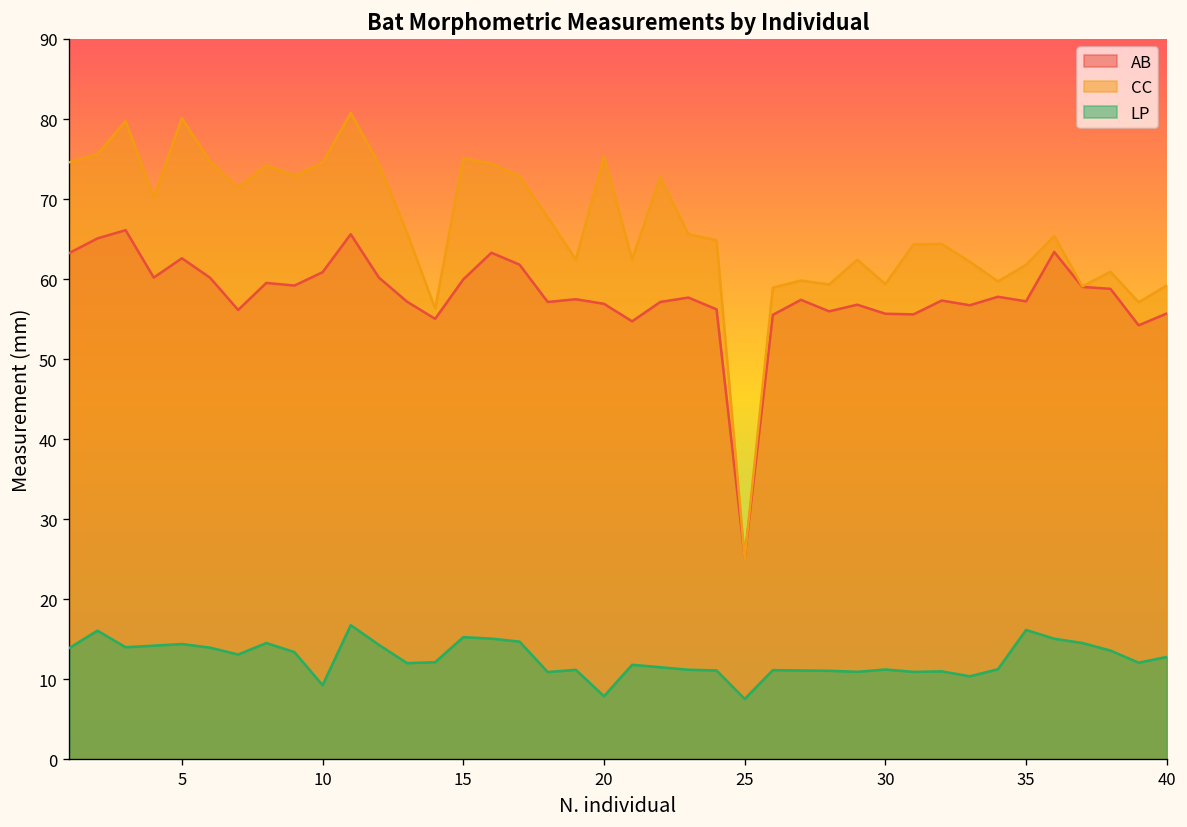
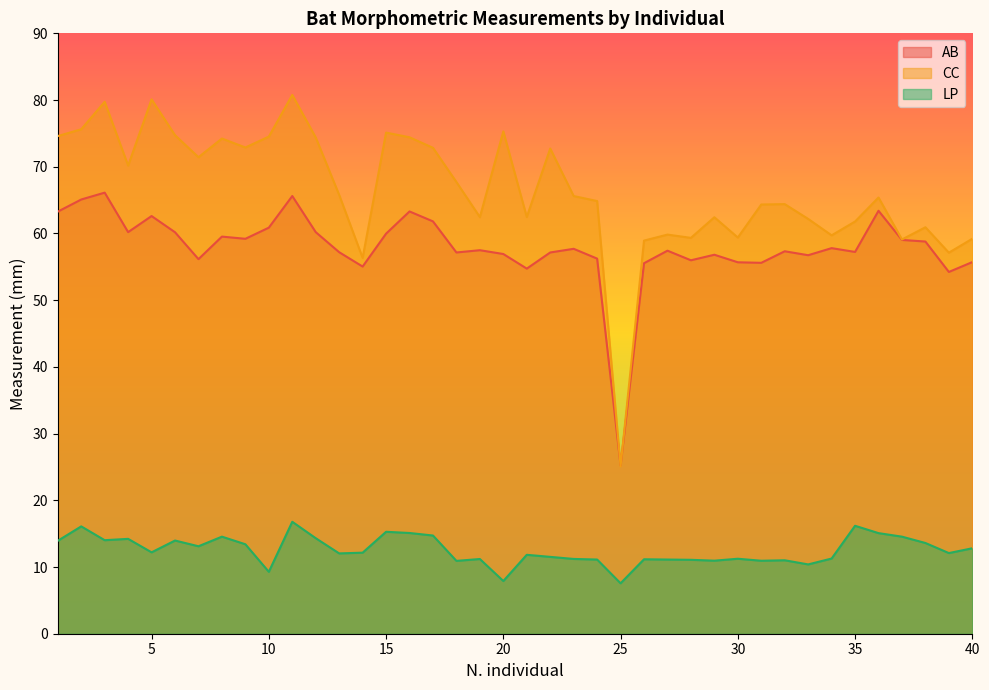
LP, 5: 14 -> 12
